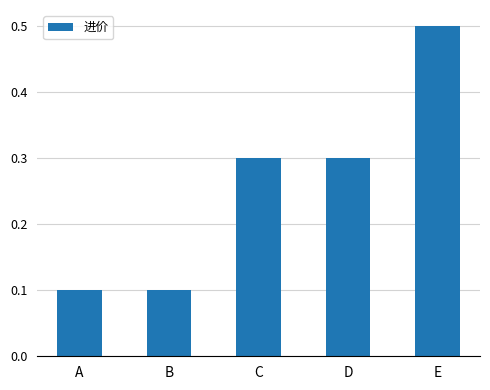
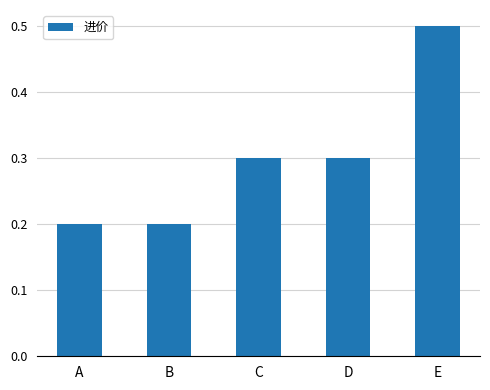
A: 0.1 -> 0.2
B: 0.1 -> 0.2
